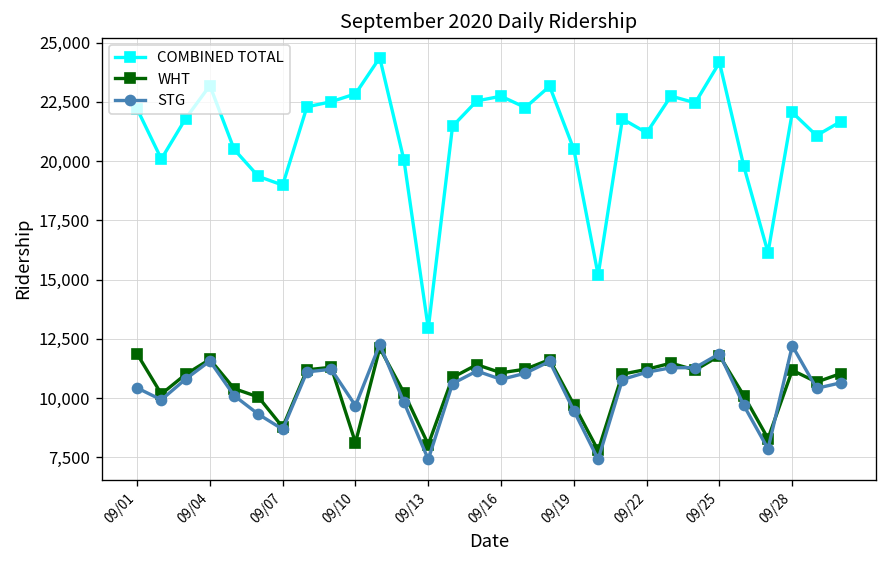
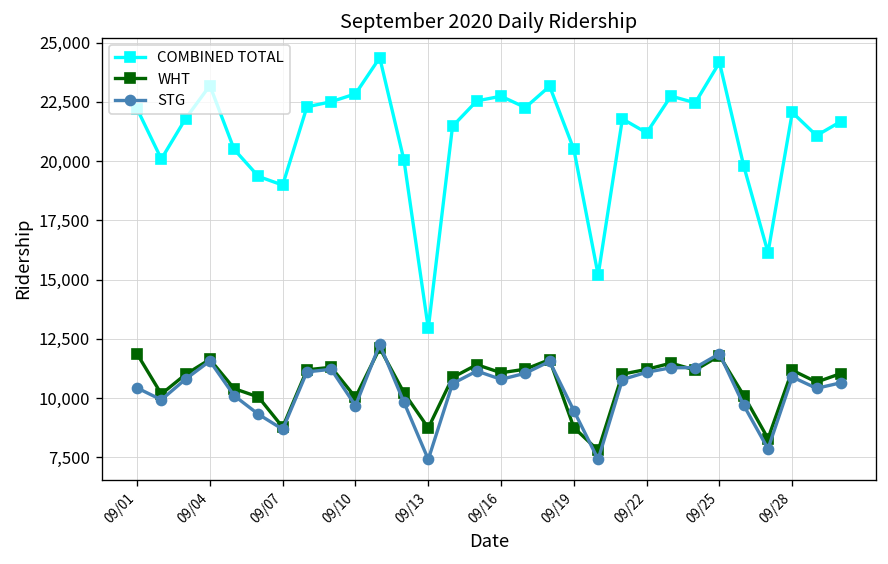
WHT, 09/10: 8,100 -> 10,000
WHT, 09/13: 8,000 -> 8,700
WHT, 09/19: 9,700 -> 8,800
STG, 09/28: 12,200 -> 10,900
